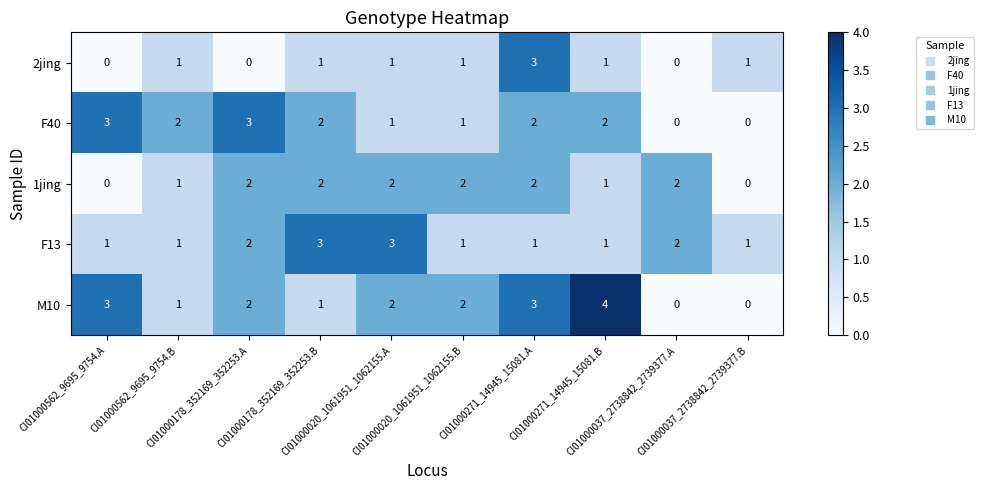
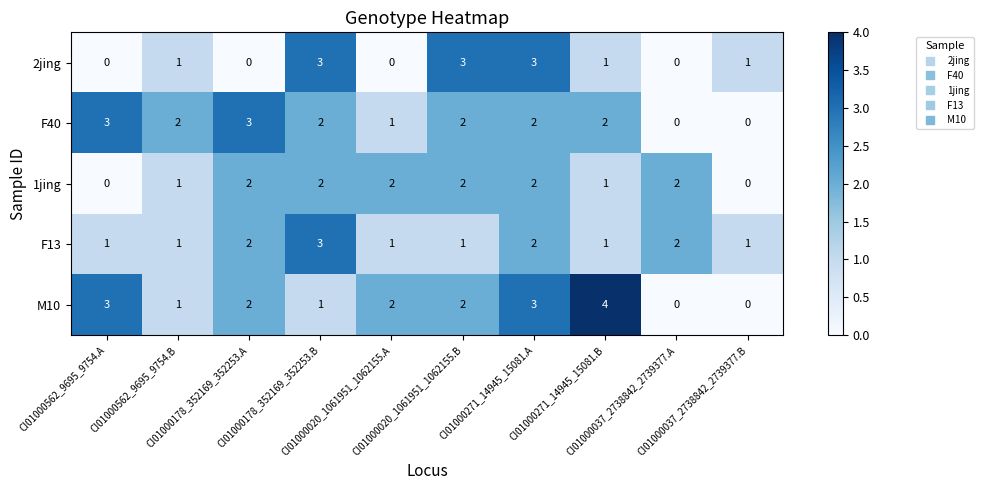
2jing, CI01000178_352169_352253.B: 1 -> 3
2jing, CI01000020_1061951_1062155.A: 1 -> 0
2jing, CI01000020_1061951_1062155.B: 1 -> 3
F40, CI01000020_1061951_1062155.B: 1 -> 2
F13, CI01000020_1061951_1062155.A: 3 -> 1
F13, CI01000271_14945_15081.A: 1 -> 2
